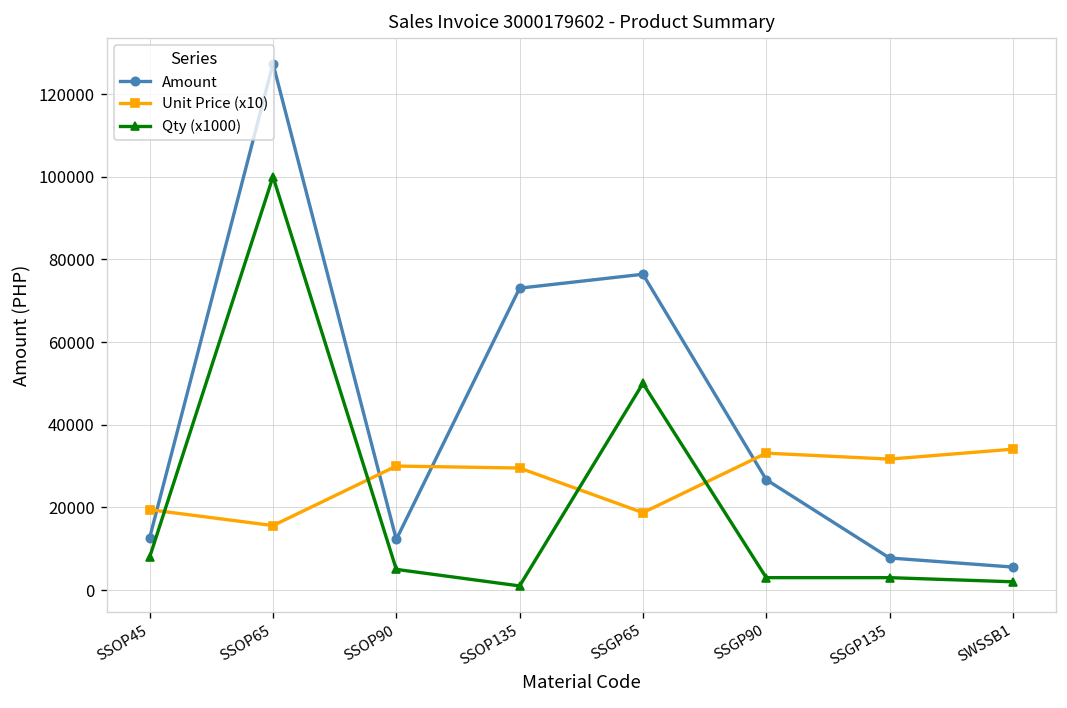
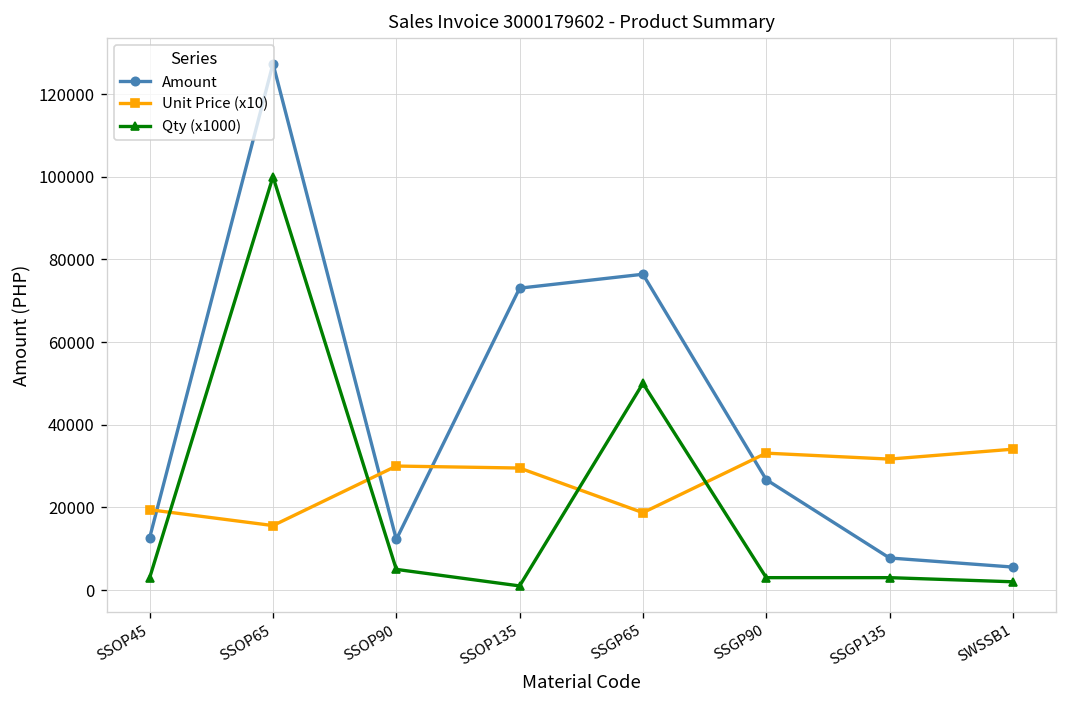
Qty (x1000), SSOP45: 8000 -> 3000
